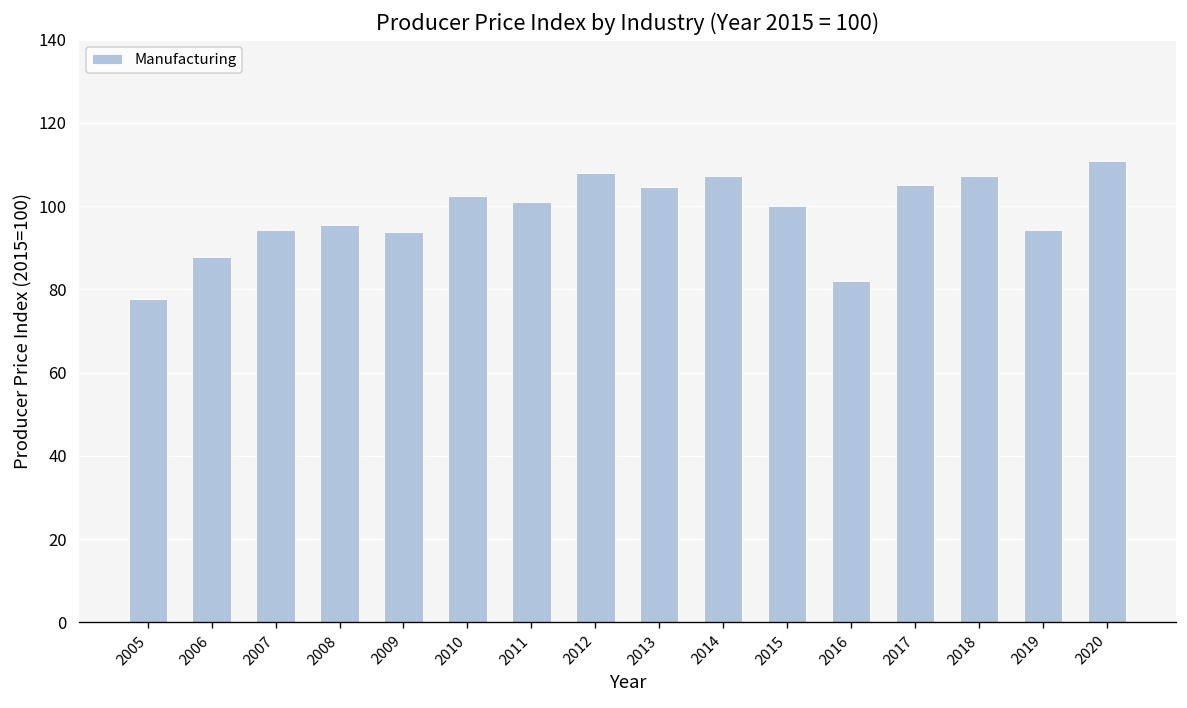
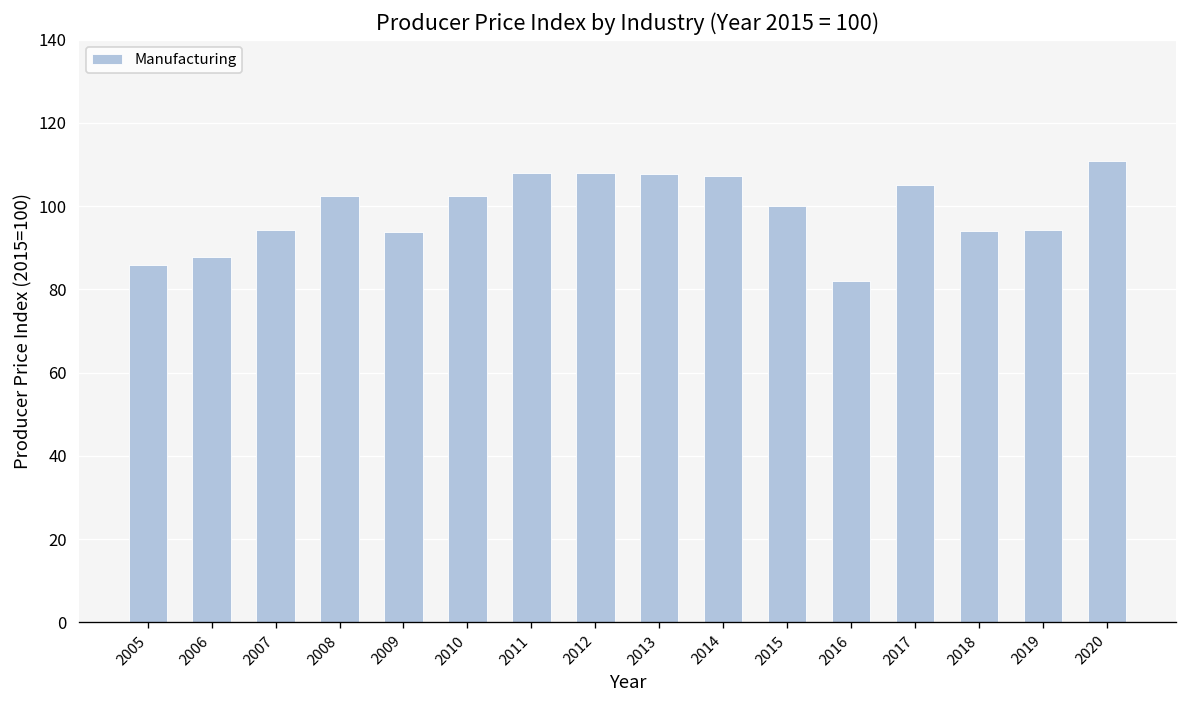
2005: 78 -> 86
2008: 96 -> 102
2011: 101 -> 108
2013: 105 -> 108
2018: 107 -> 94
